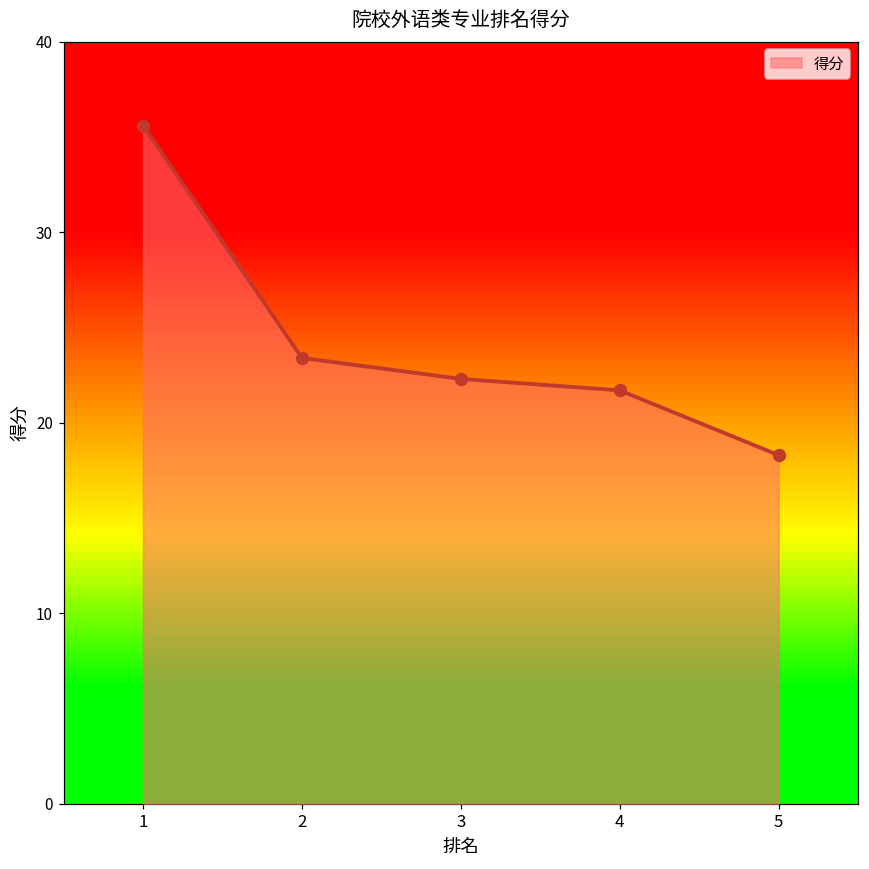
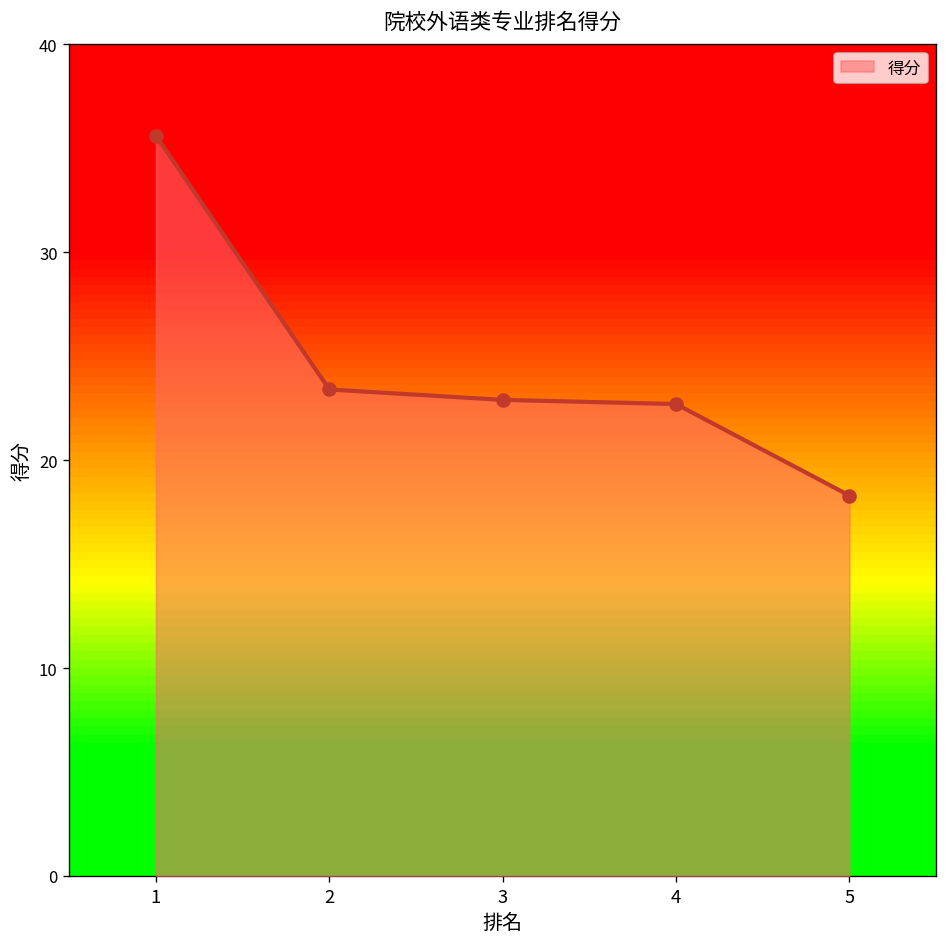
3: 22.3 -> 22.9
4: 21.7 -> 22.7
